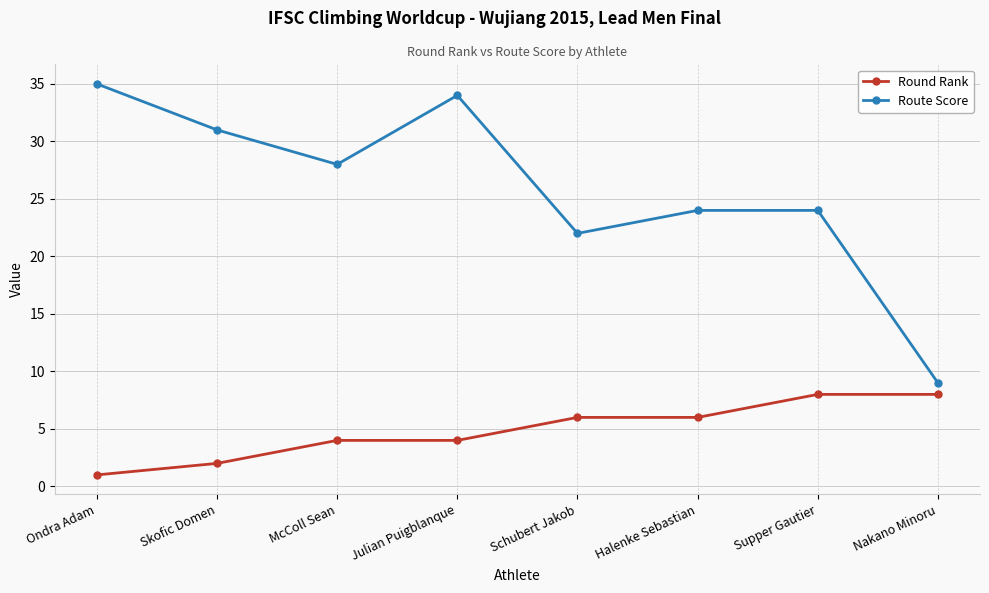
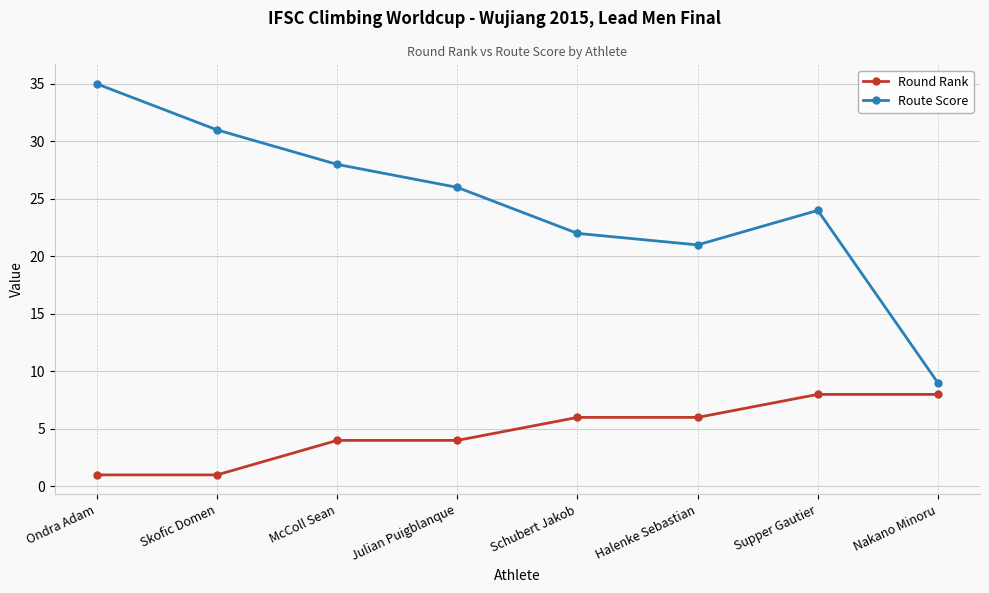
Round Rank, Skofic Domen: 2 -> 1
Route Score, Julian Puigblanque: 34 -> 26
Route Score, Halenke Sebastian: 24 -> 21
